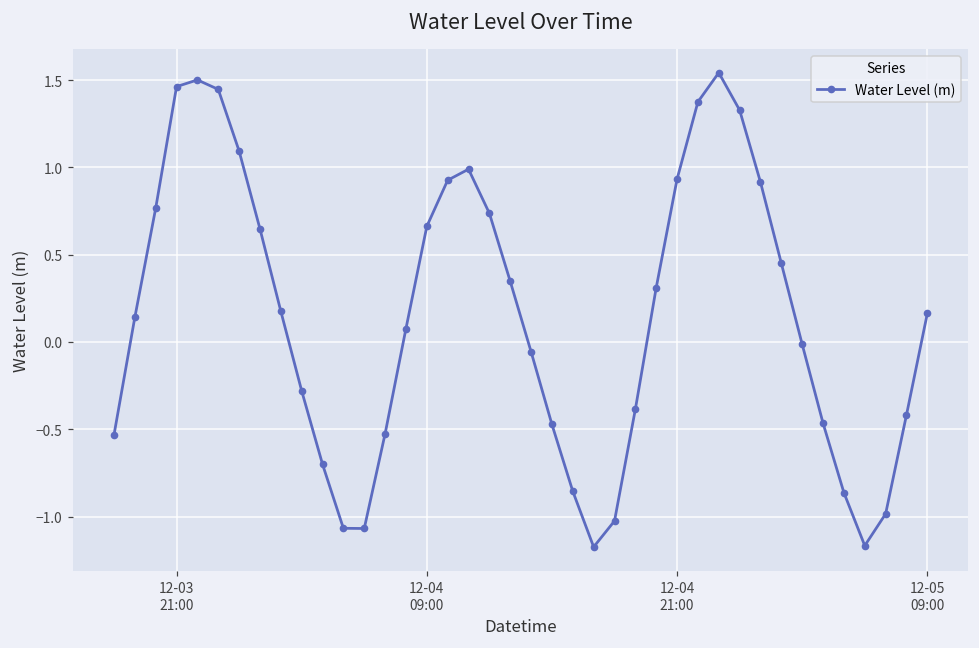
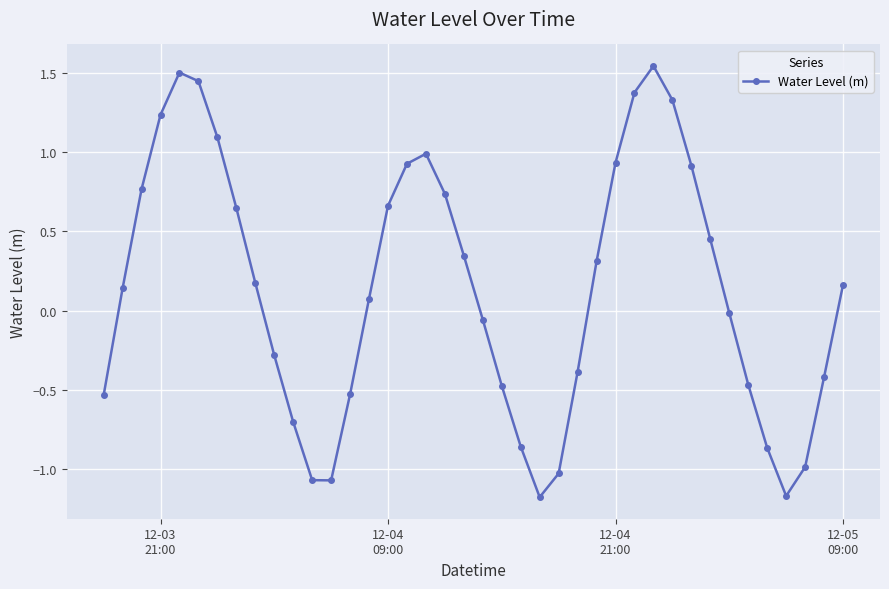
12-03 21:00: 1.46 -> 1.23
